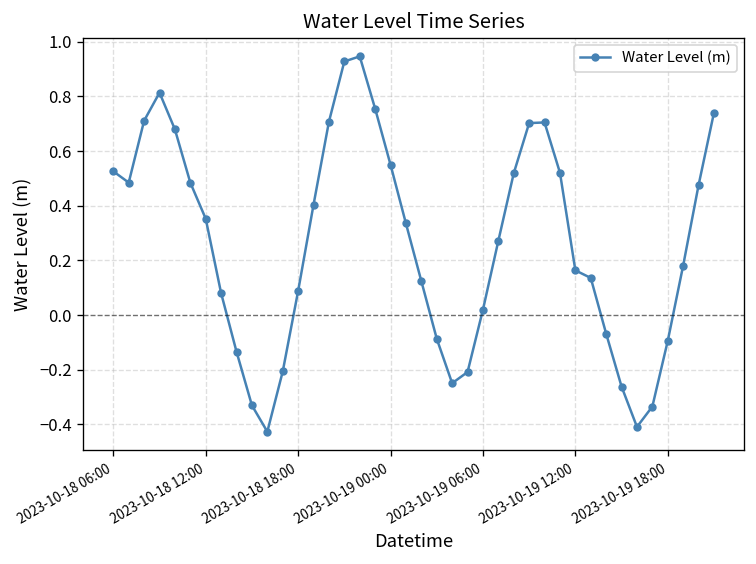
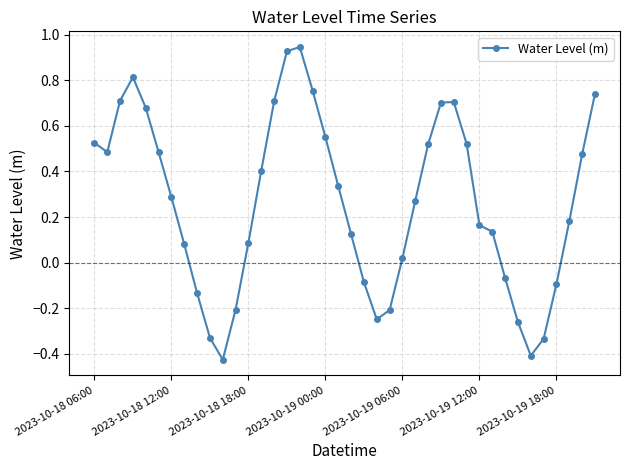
2023-10-18 12:00: 0.35 -> 0.29
